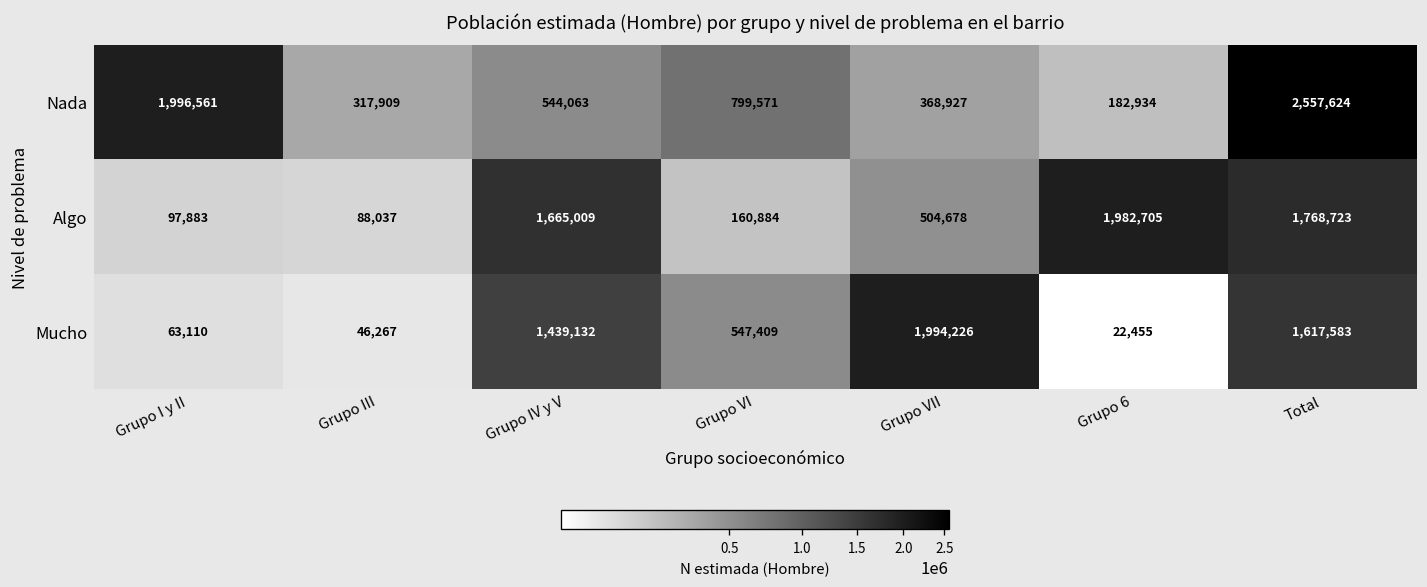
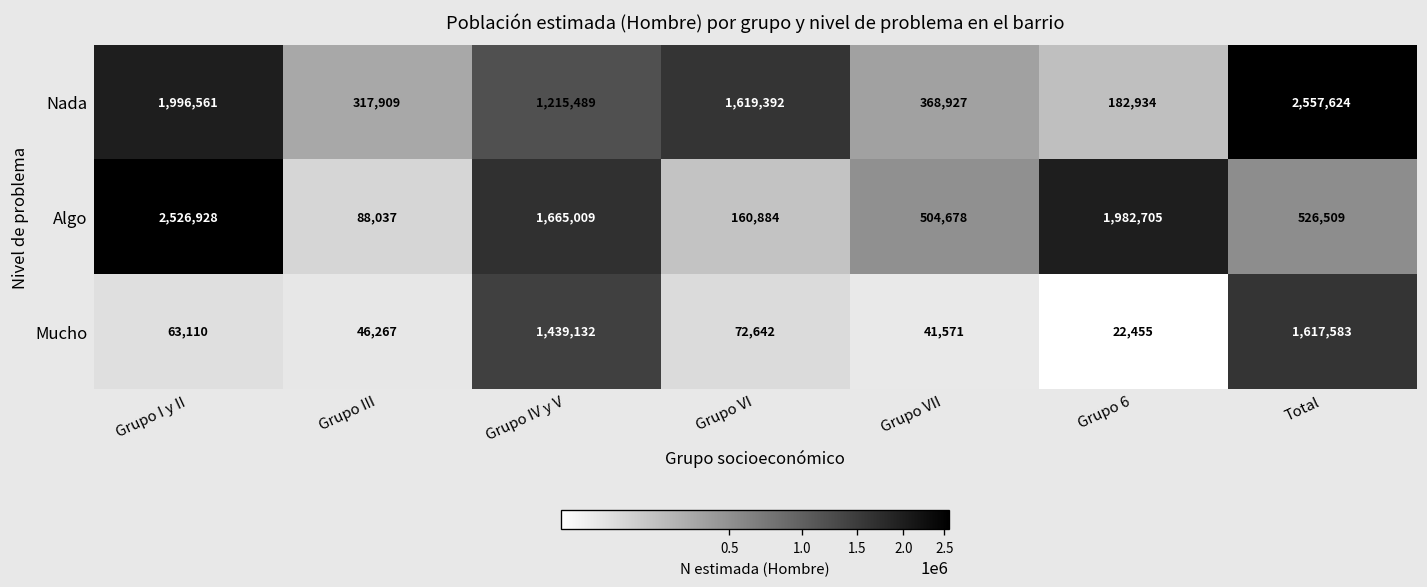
Nada, Grupo IV y V: 544,063 -> 1,215,489
Nada, Grupo VI: 799,571 -> 1,619,392
Algo, Grupo I y II: 97,883 -> 2,526,928
Algo, Total: 1,768,723 -> 526,509
Mucho, Grupo VI: 547,409 -> 72,642
Mucho, Grupo VII: 1,994,226 -> 41,571
